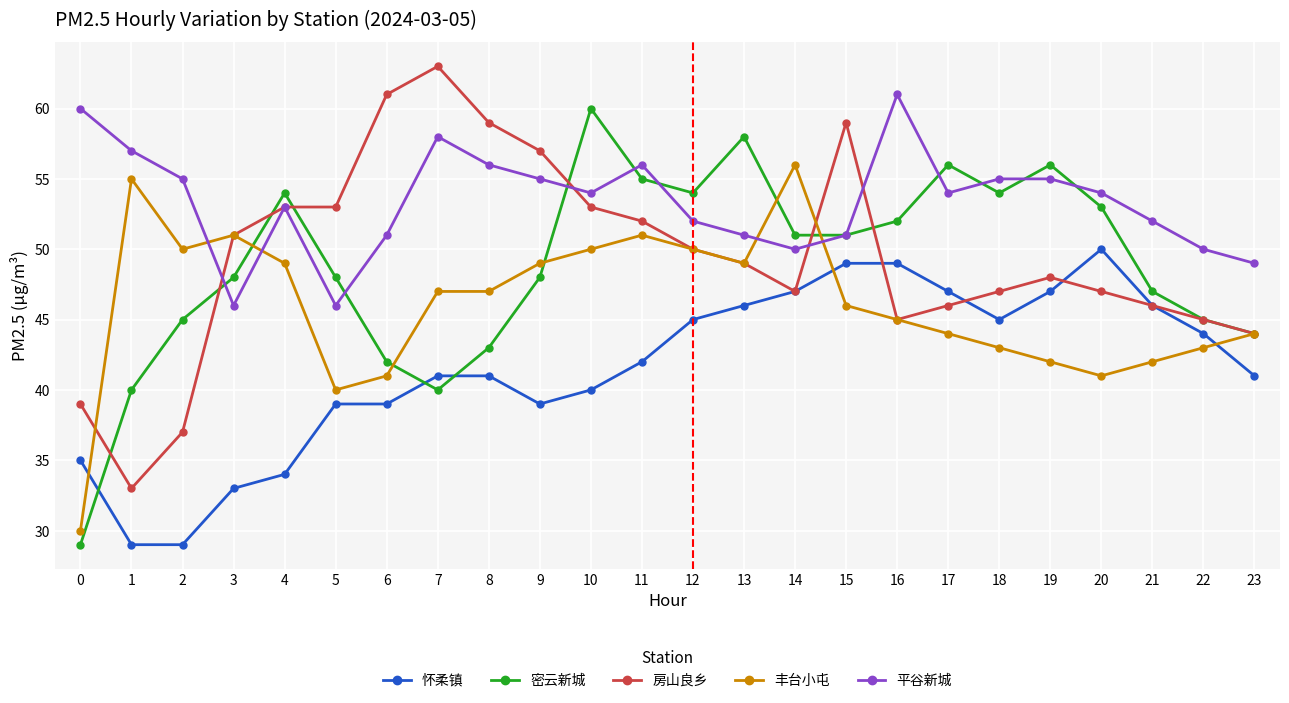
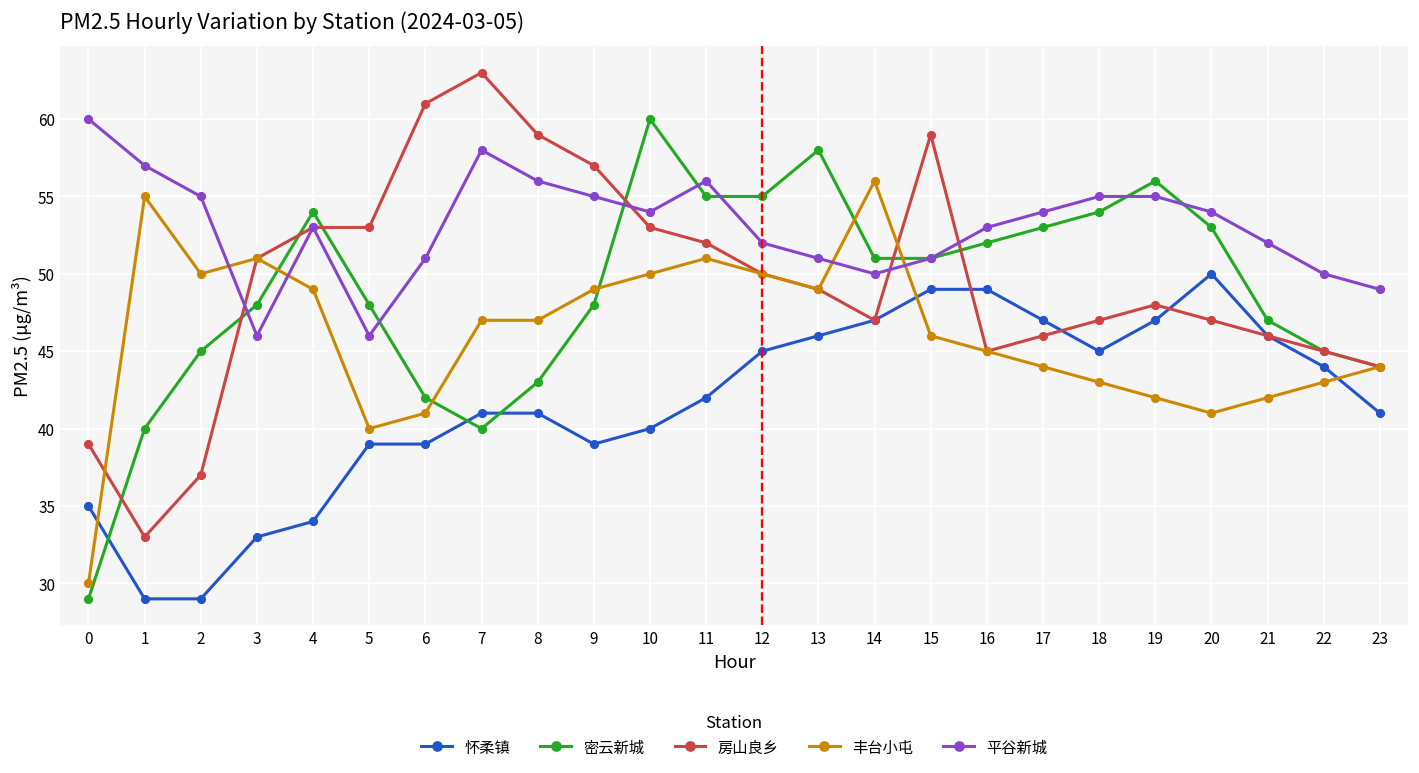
密云新城, 12: 54 -> 55
平谷新城, 16: 61 -> 53
密云新城, 17: 56 -> 53
